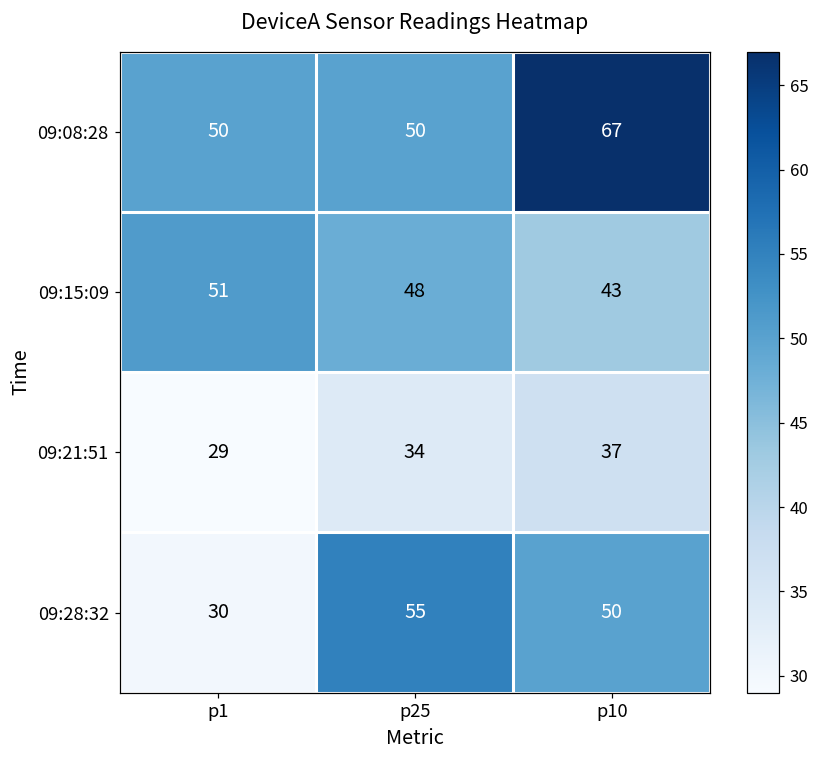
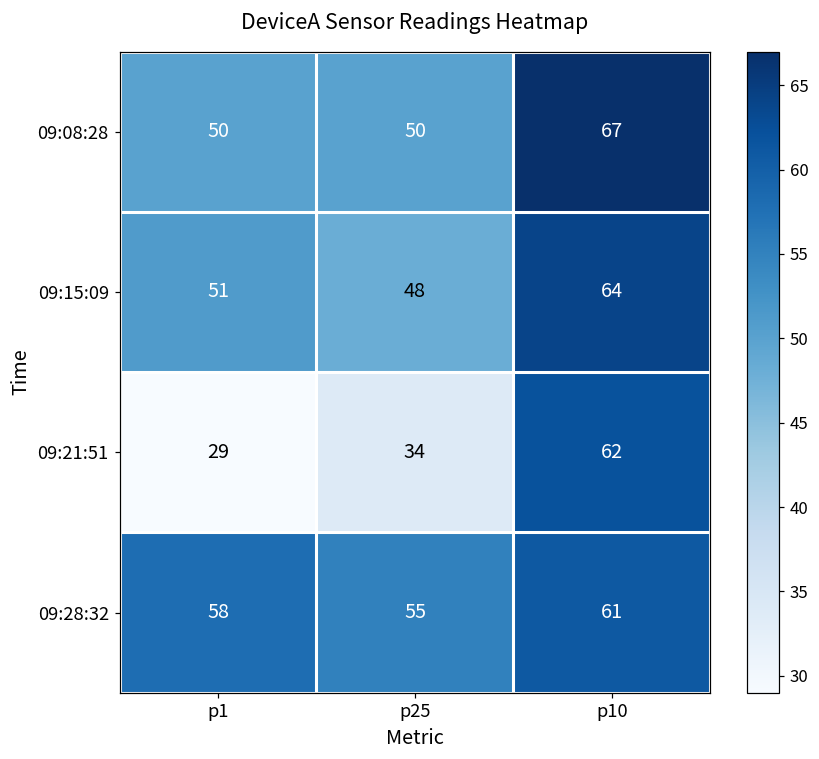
09:15:09, p10: 43 -> 64
09:21:51, p10: 37 -> 62
09:28:32, p1: 30 -> 58
09:28:32, p10: 50 -> 61
